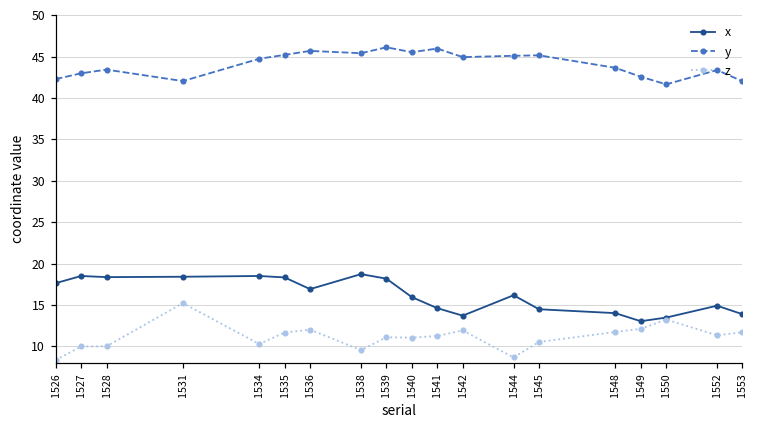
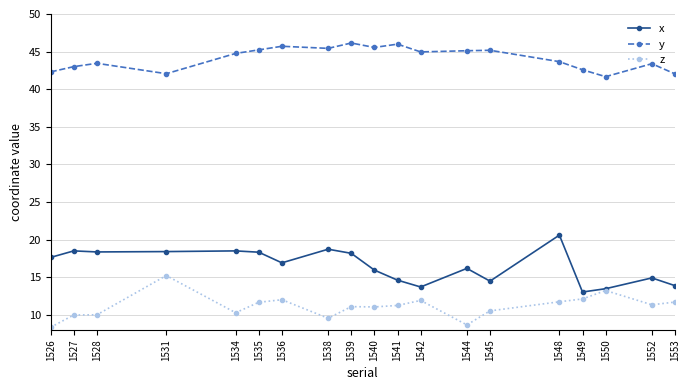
x, 1548: 14 -> 21
